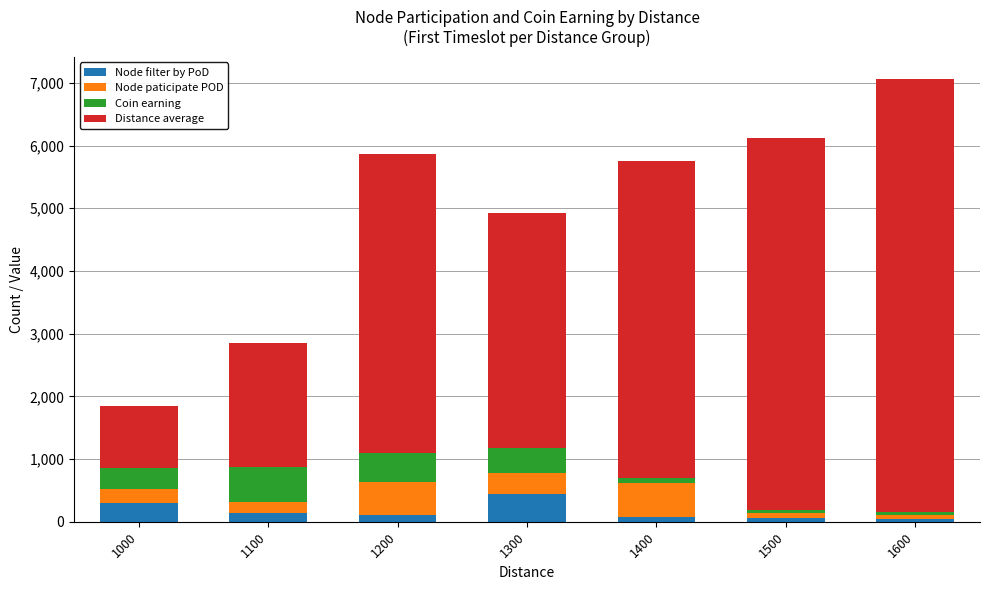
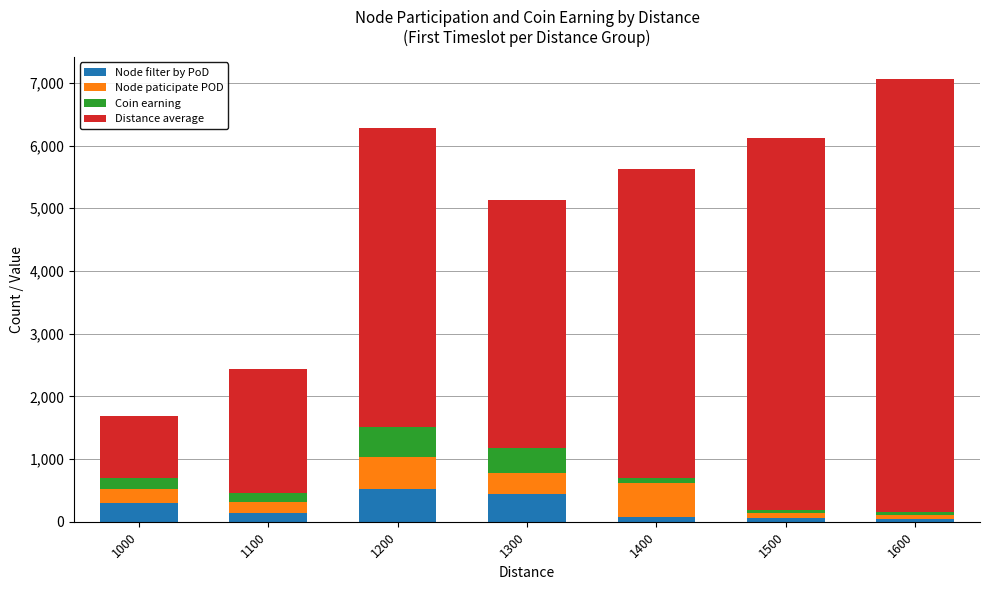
Coin earning, 1000: 300 -> 200
Coin earning, 1100: 600 -> 100
Node filter by PoD, 1200: 100 -> 500
Distance average, 1300: 3,800 -> 3,900
Distance average, 1400: 5,100 -> 4,900
